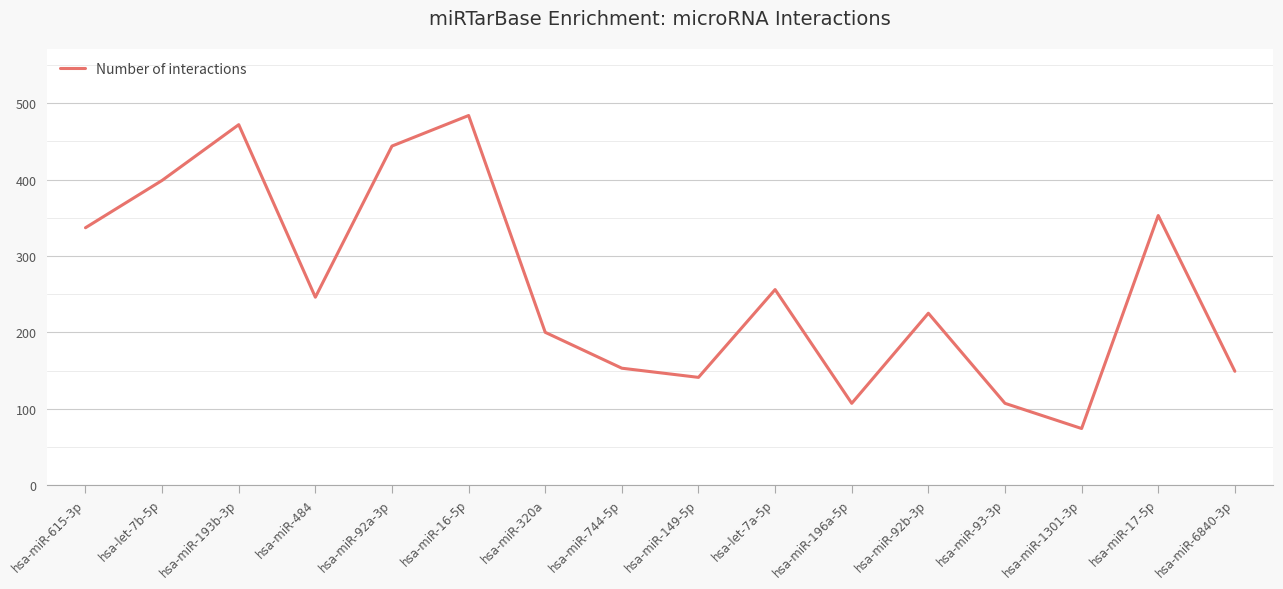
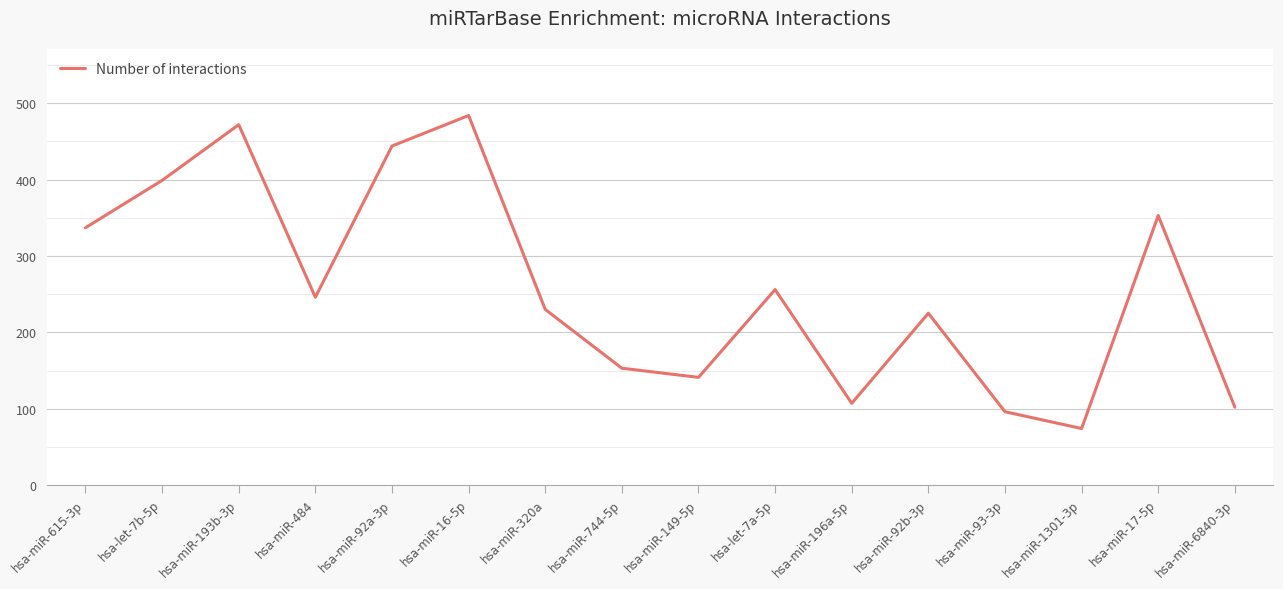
hsa-miR-320a: 200 -> 230
hsa-miR-93-3p: 110 -> 100
hsa-miR-6840-3p: 150 -> 100
